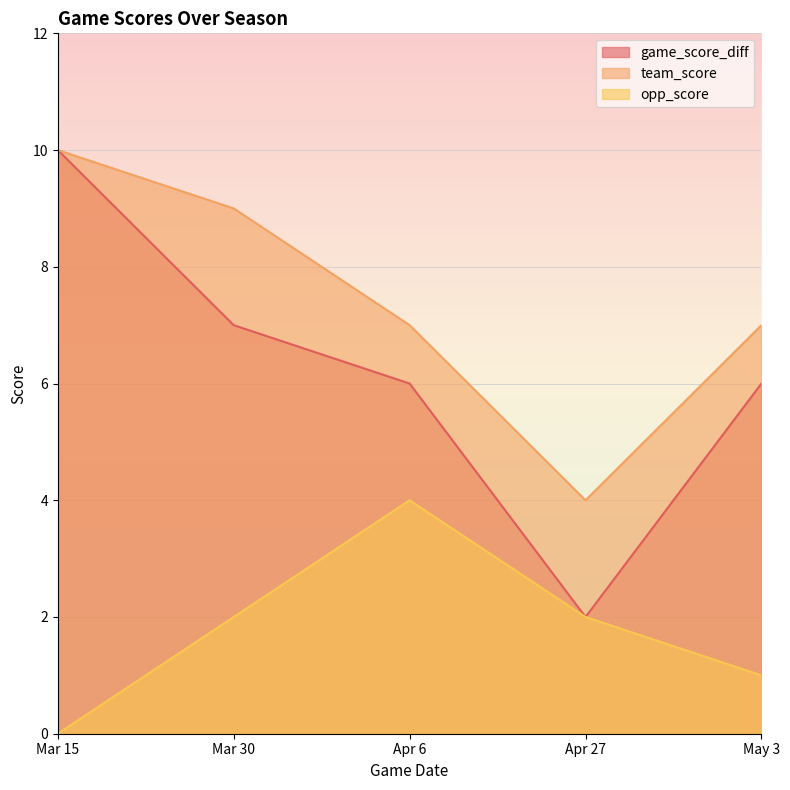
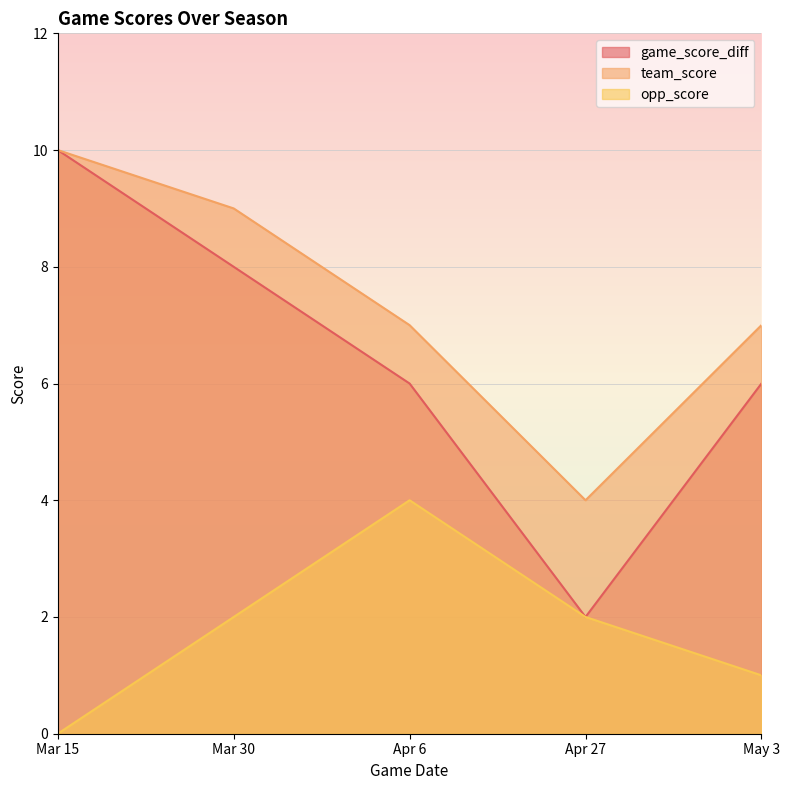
game_score_diff, Mar 30: 7 -> 8
